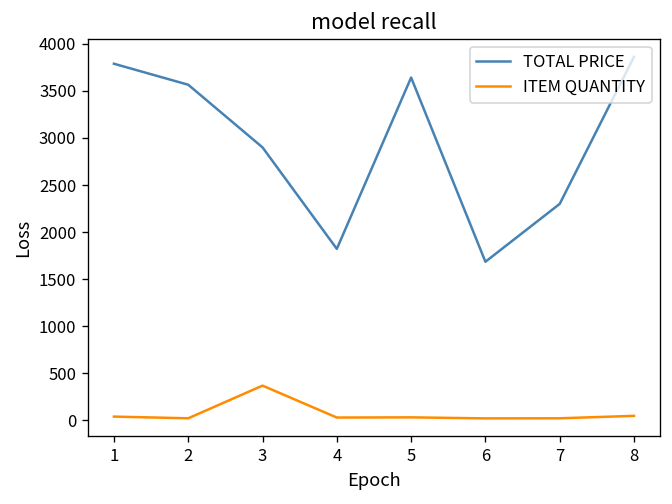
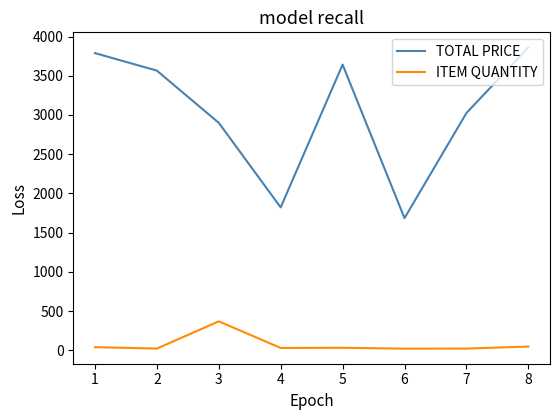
TOTAL PRICE, 7: 2300 -> 3000
